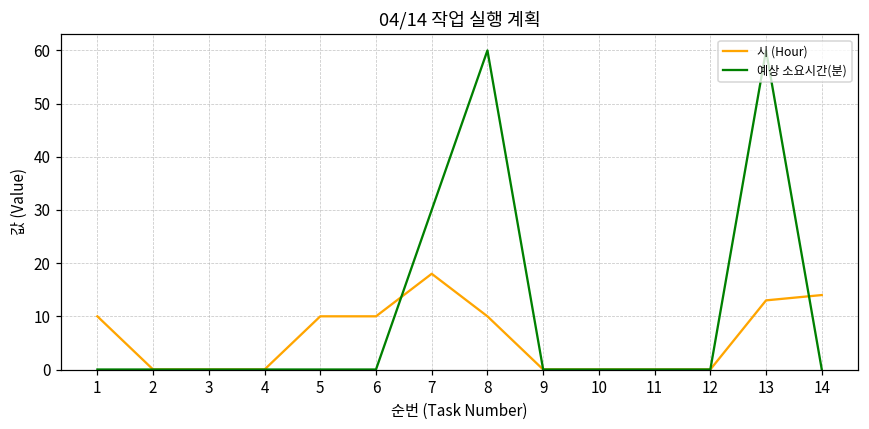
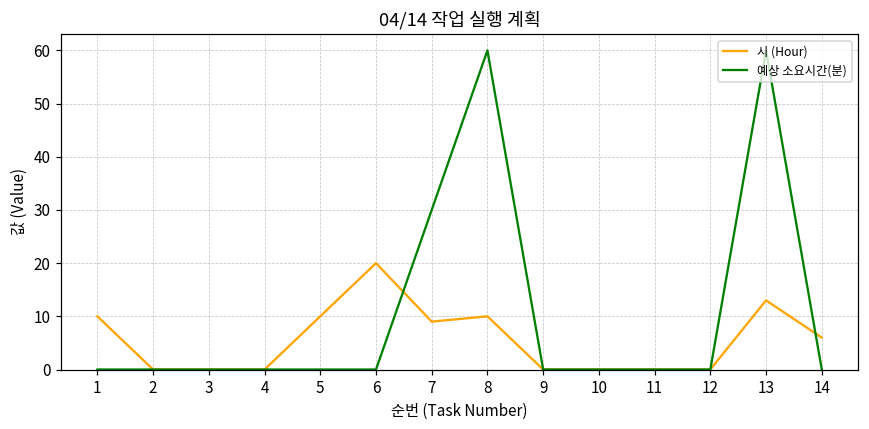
시 (Hour), 6: 10 -> 20
시 (Hour), 7: 18 -> 9
시 (Hour), 14: 14 -> 6
